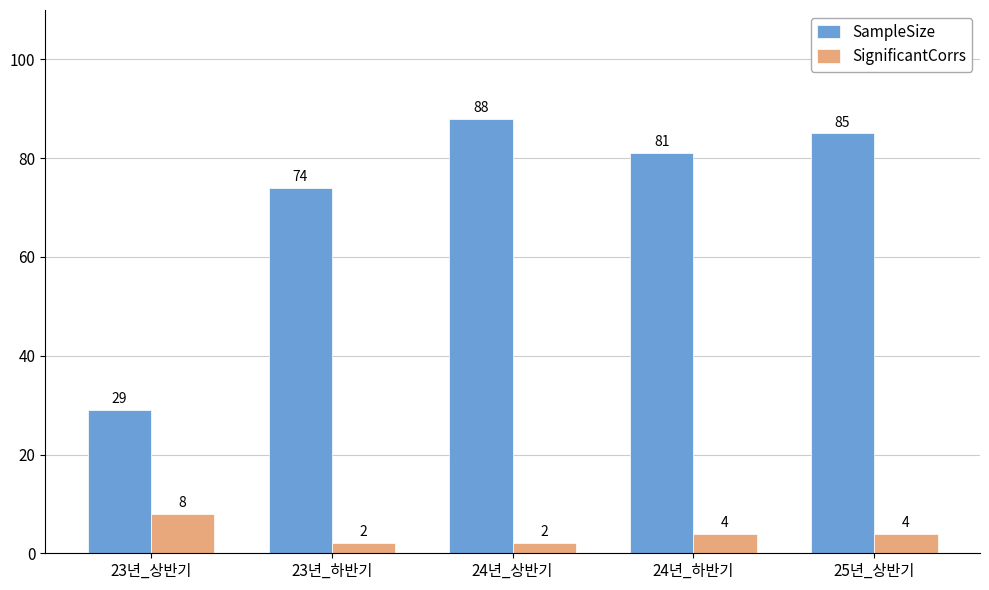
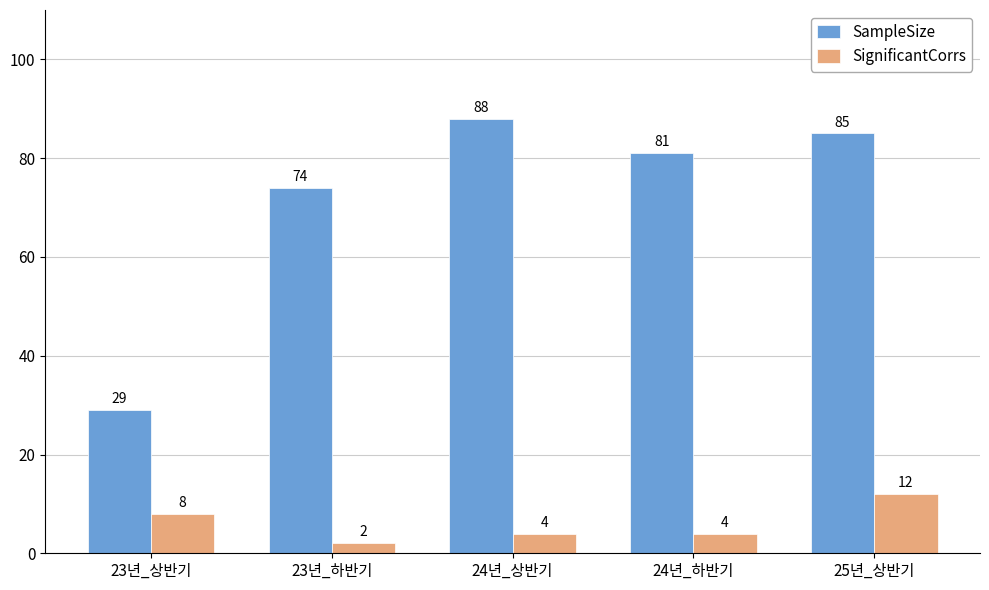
SignificantCorrs, 24년_상반기: 2 -> 4
SignificantCorrs, 25년_상반기: 4 -> 12
